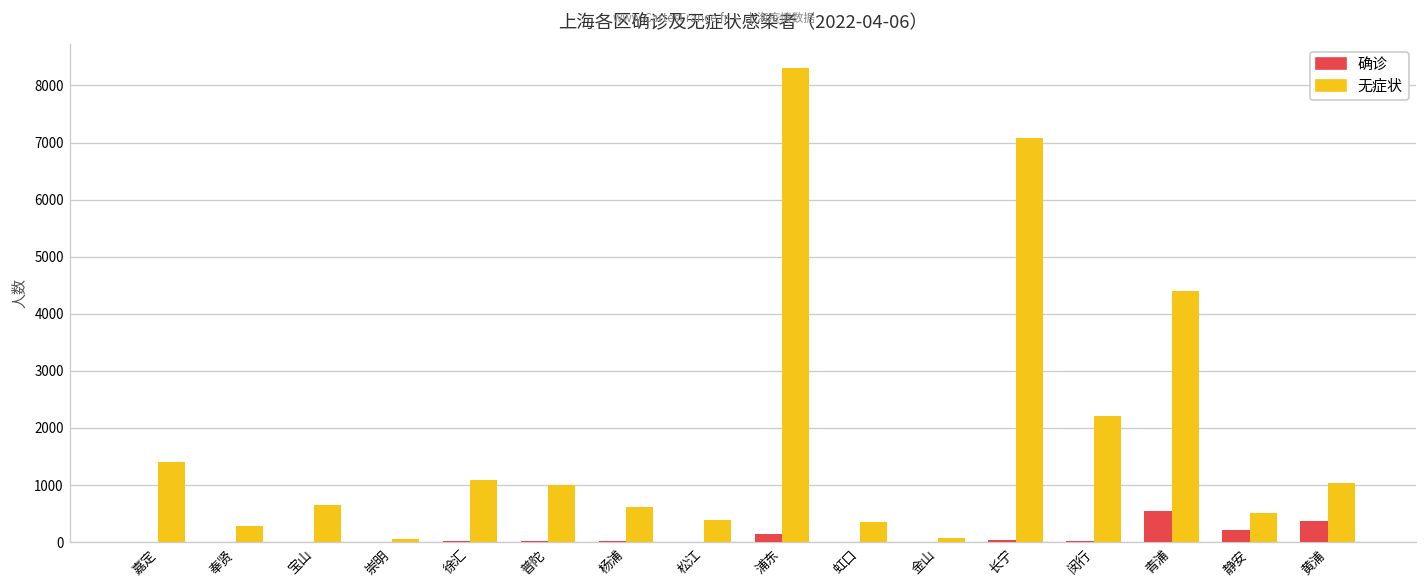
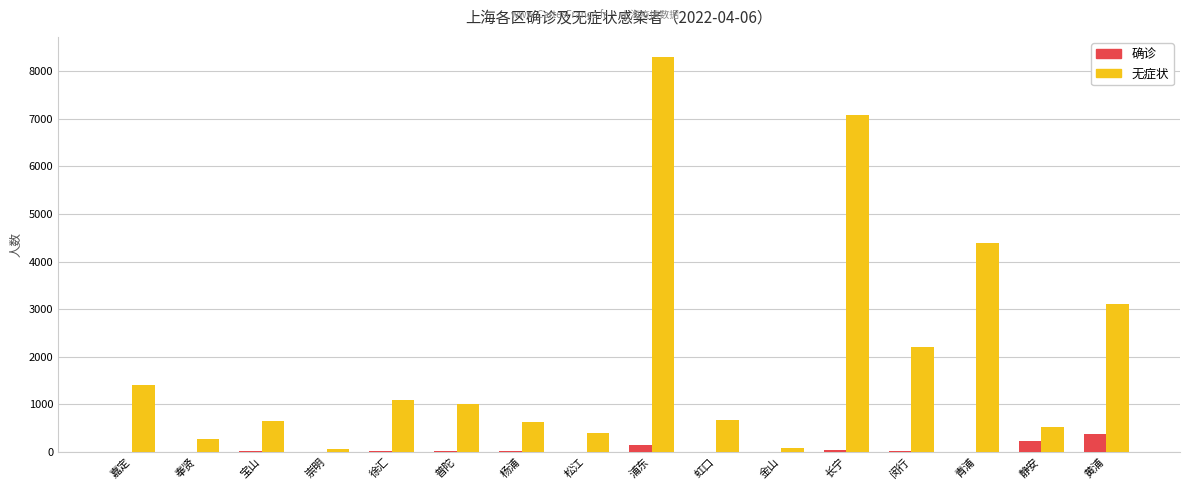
无症状, 虹口: 400 -> 700
确诊, 青浦: 500 -> 0
无症状, 黄浦: 1000 -> 3100
